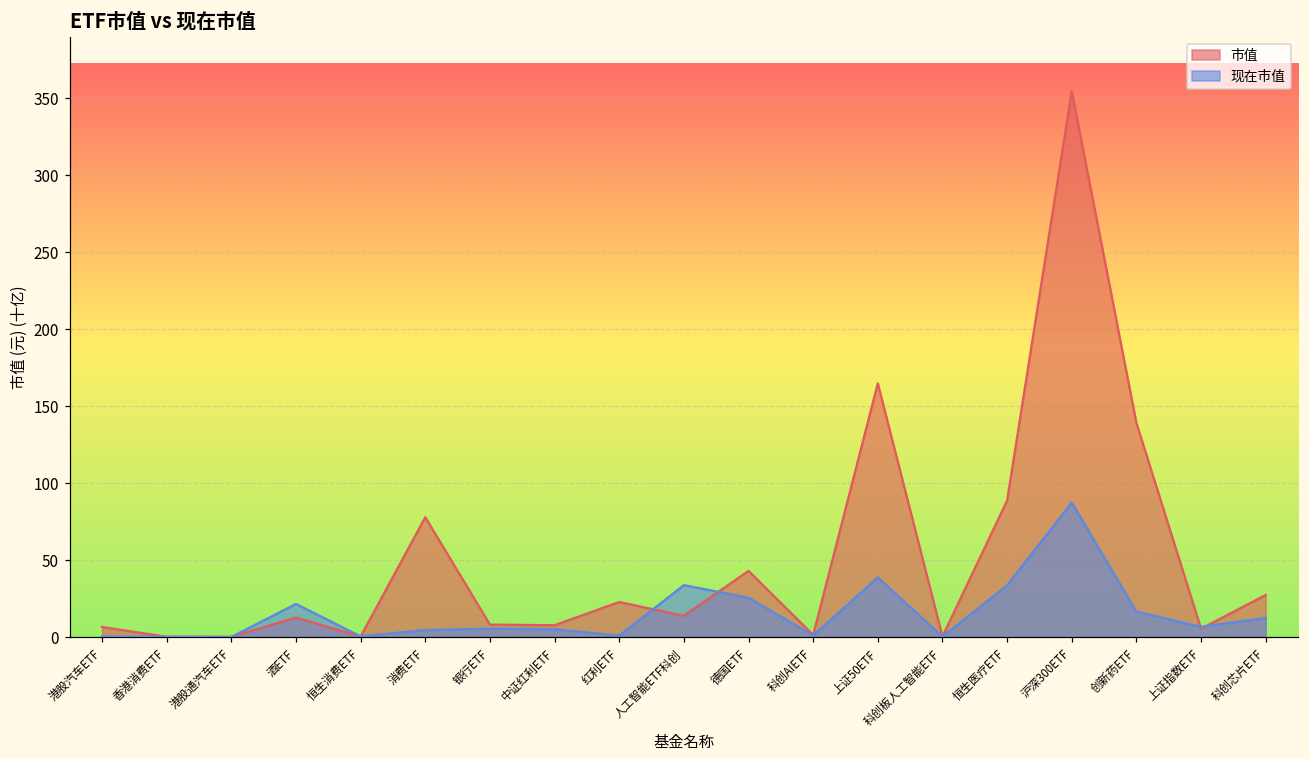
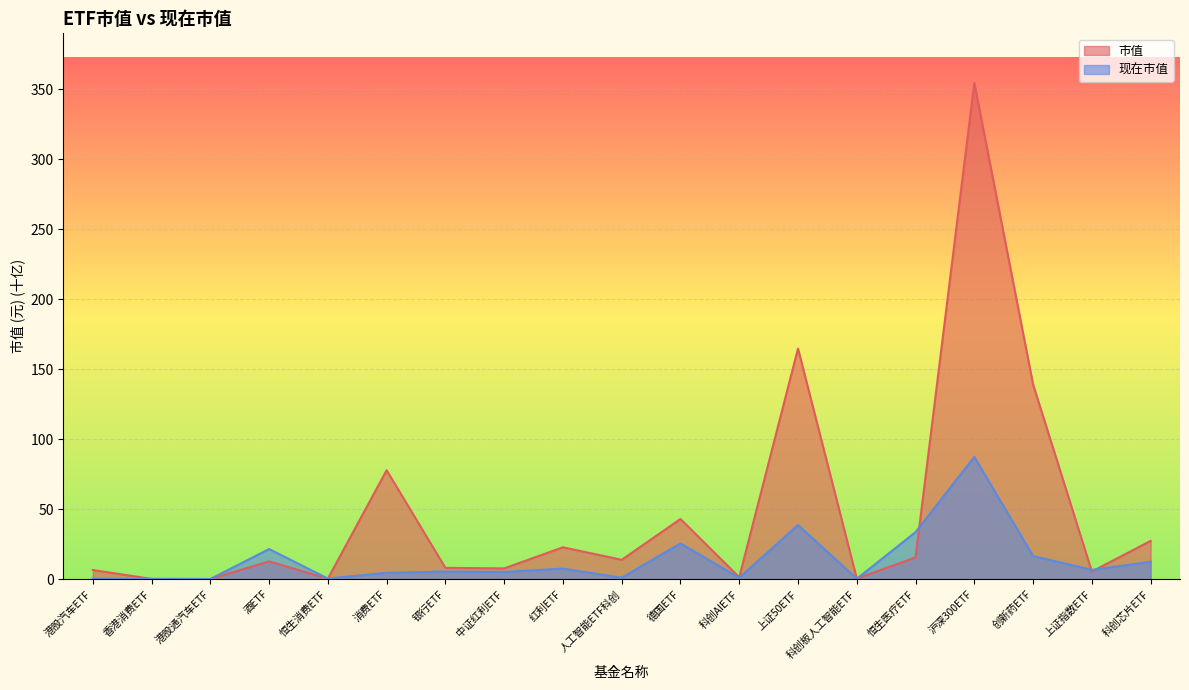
现在市值, 红利ETF: 1 -> 8
现在市值, 人工智能ETF科创: 34 -> 1
市值, 恒生医疗ETF: 89 -> 16
